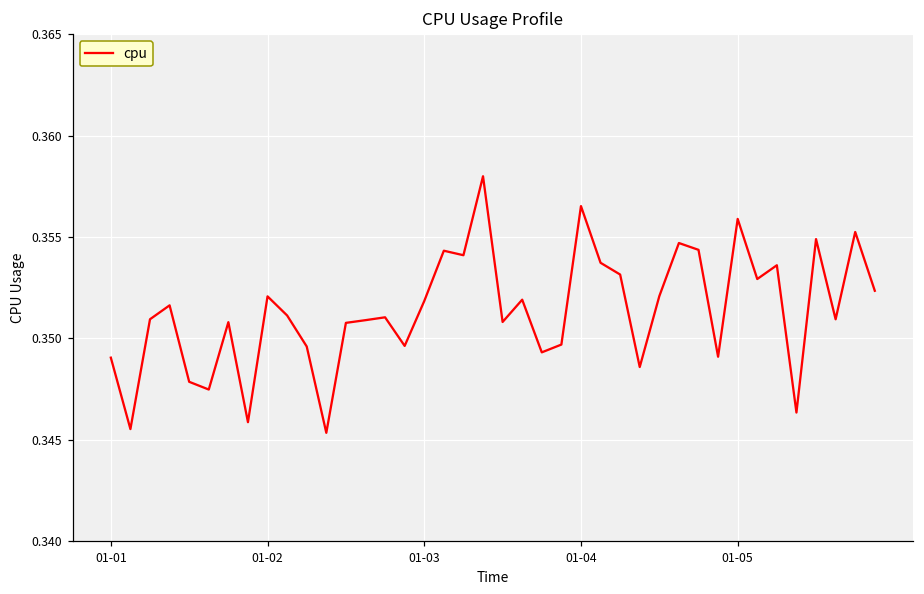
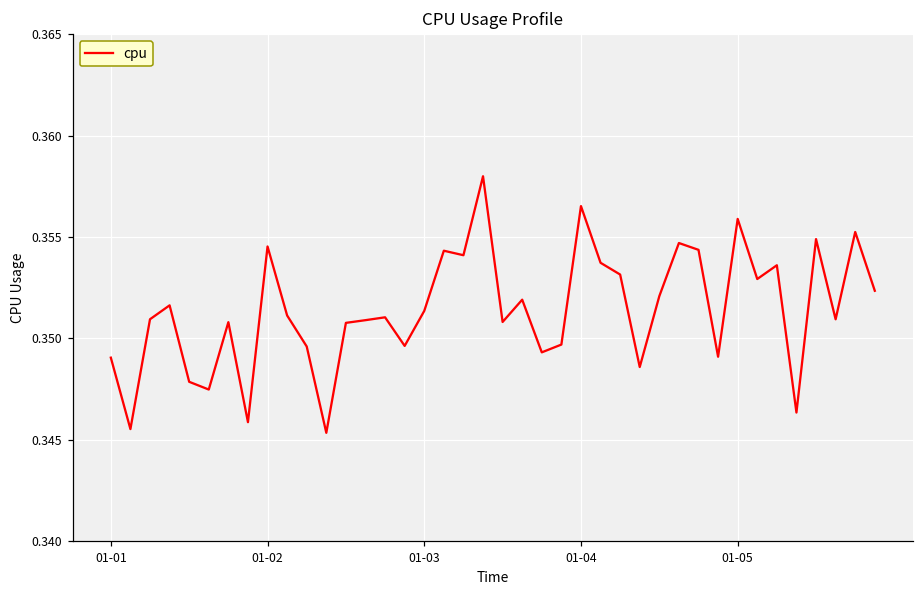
01-02: 0.3521 -> 0.3545
01-03: 0.3518 -> 0.3514
